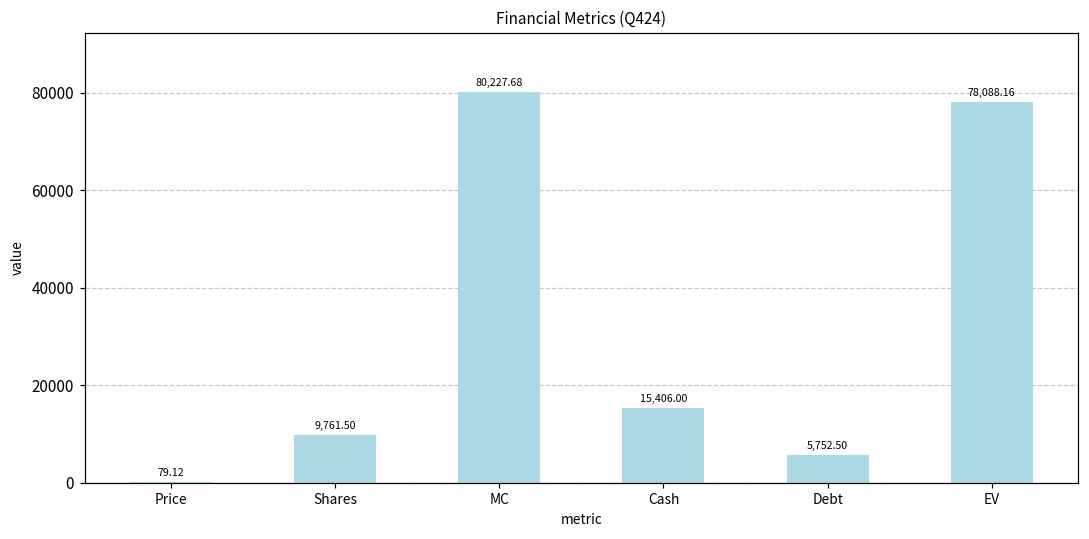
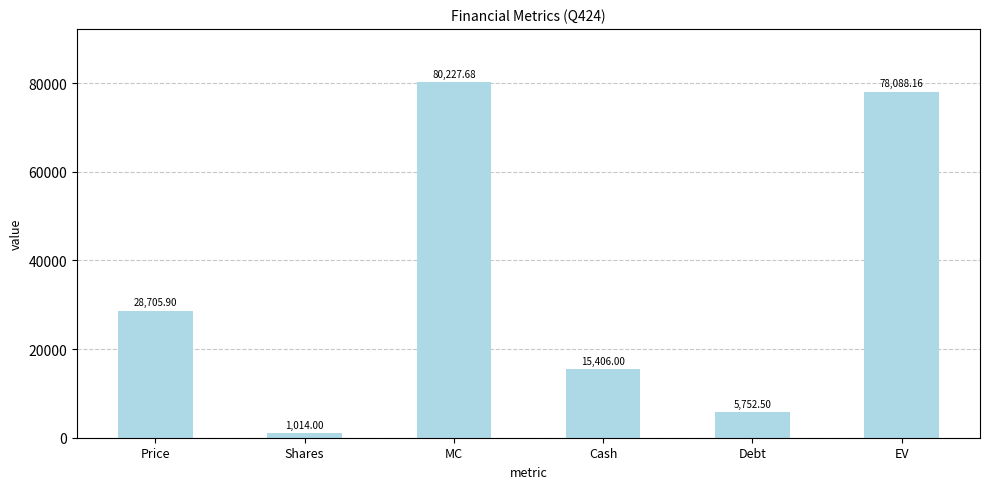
Price: 79.12 -> 28,705.90
Shares: 9,761.50 -> 1,014.00
